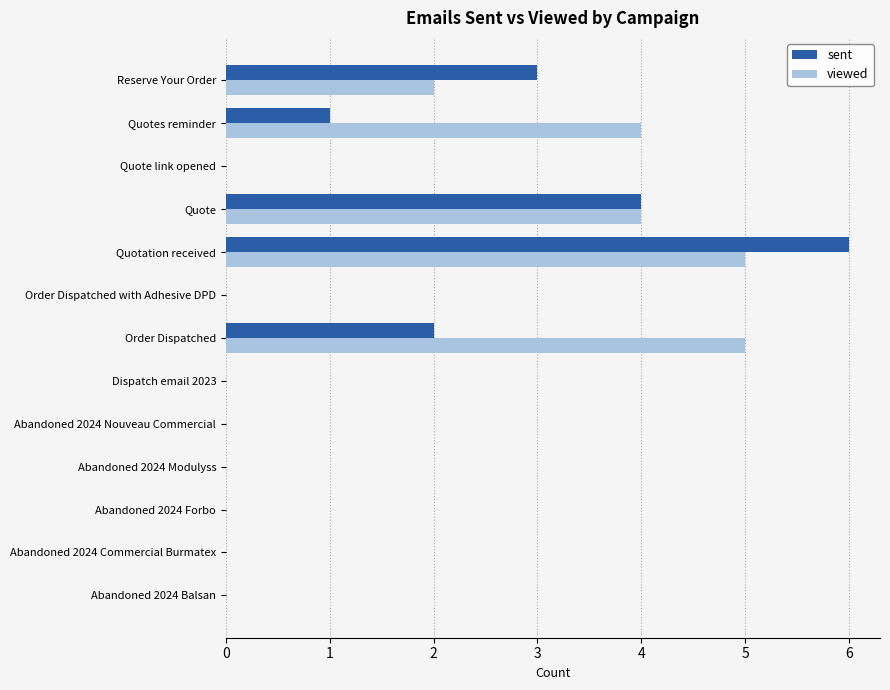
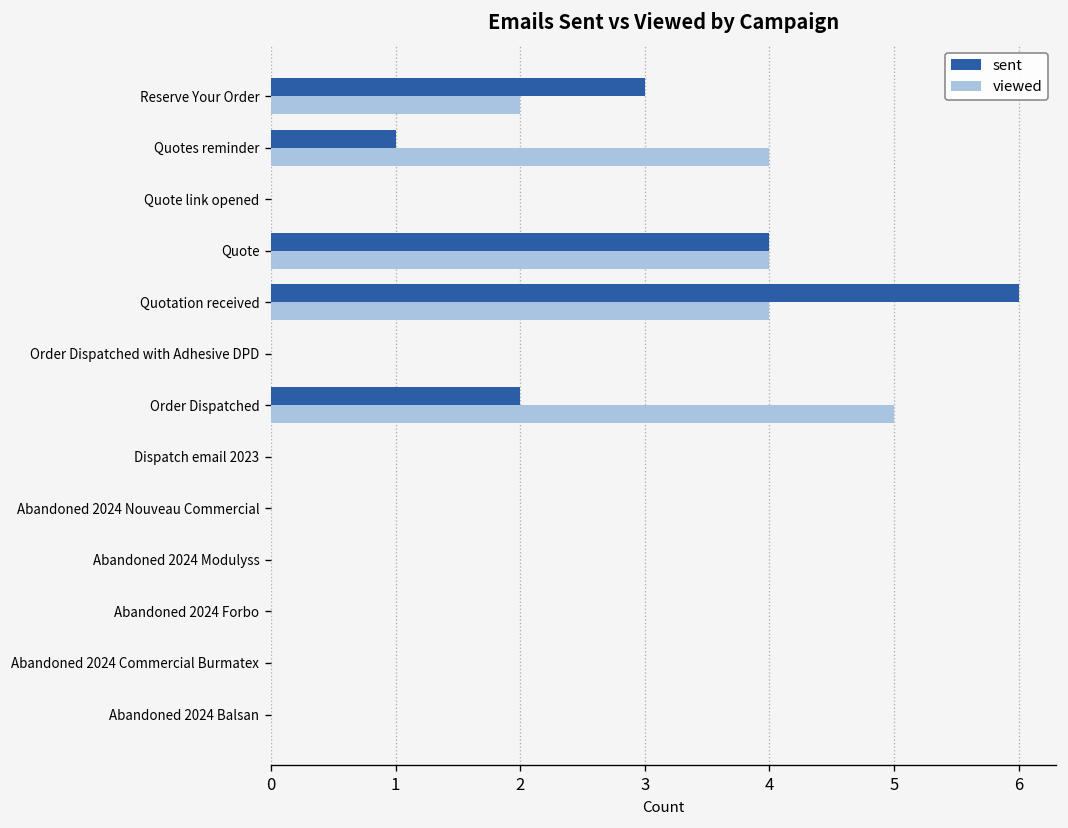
viewed, Quotation received: 5 -> 4
